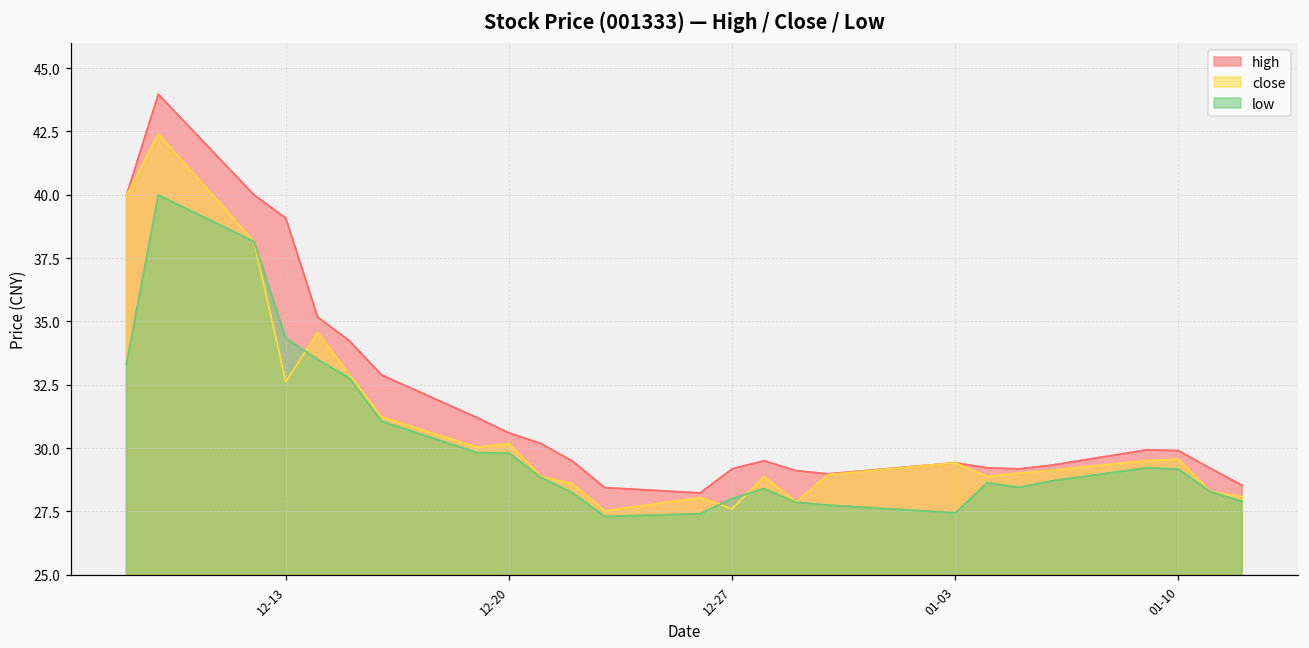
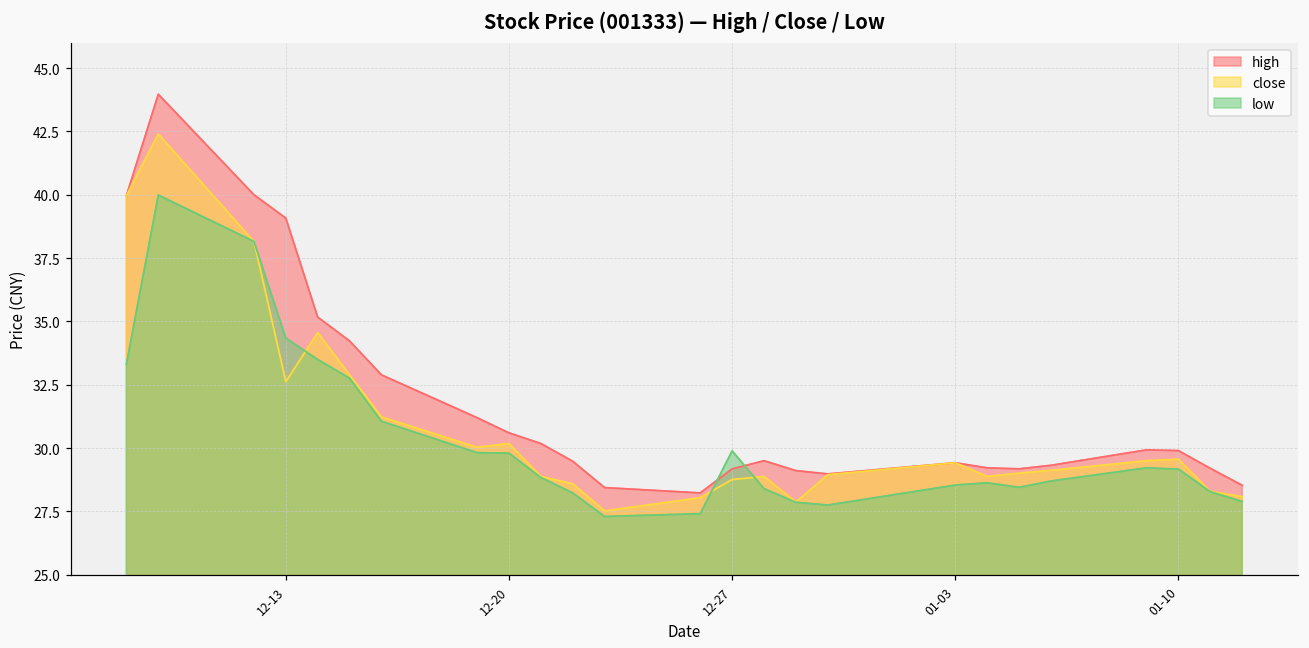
close, 12-27: 27.6 -> 28.8
low, 12-27: 28.0 -> 29.9
low, 01-03: 27.4 -> 28.5
